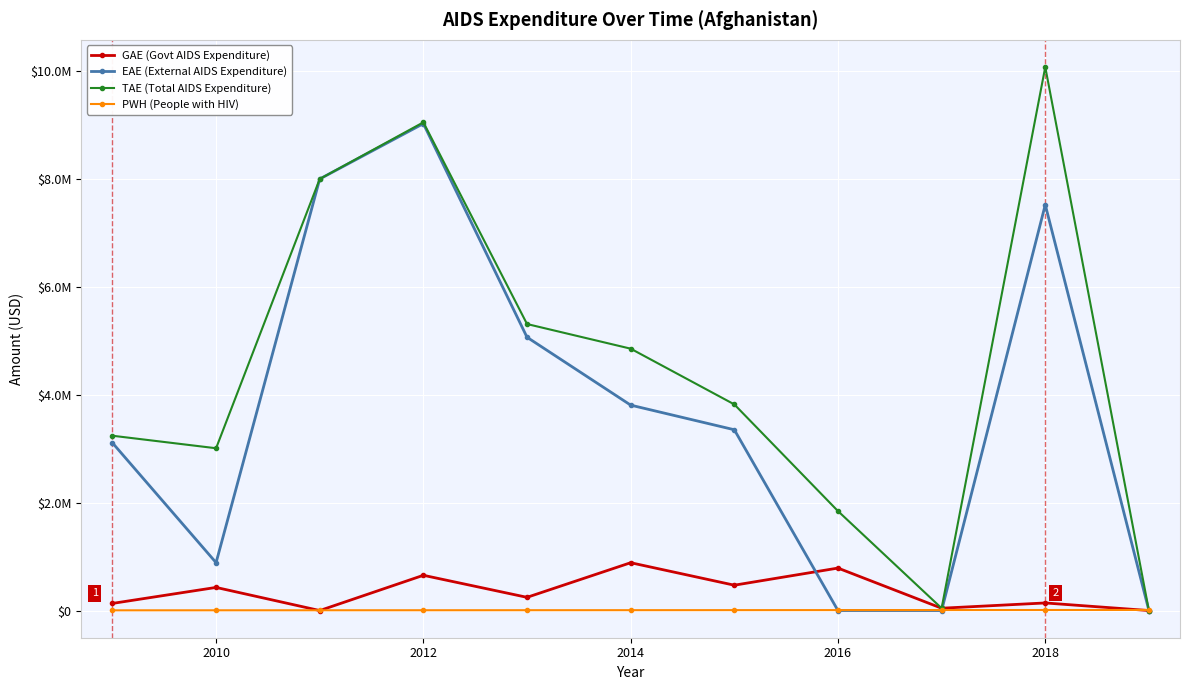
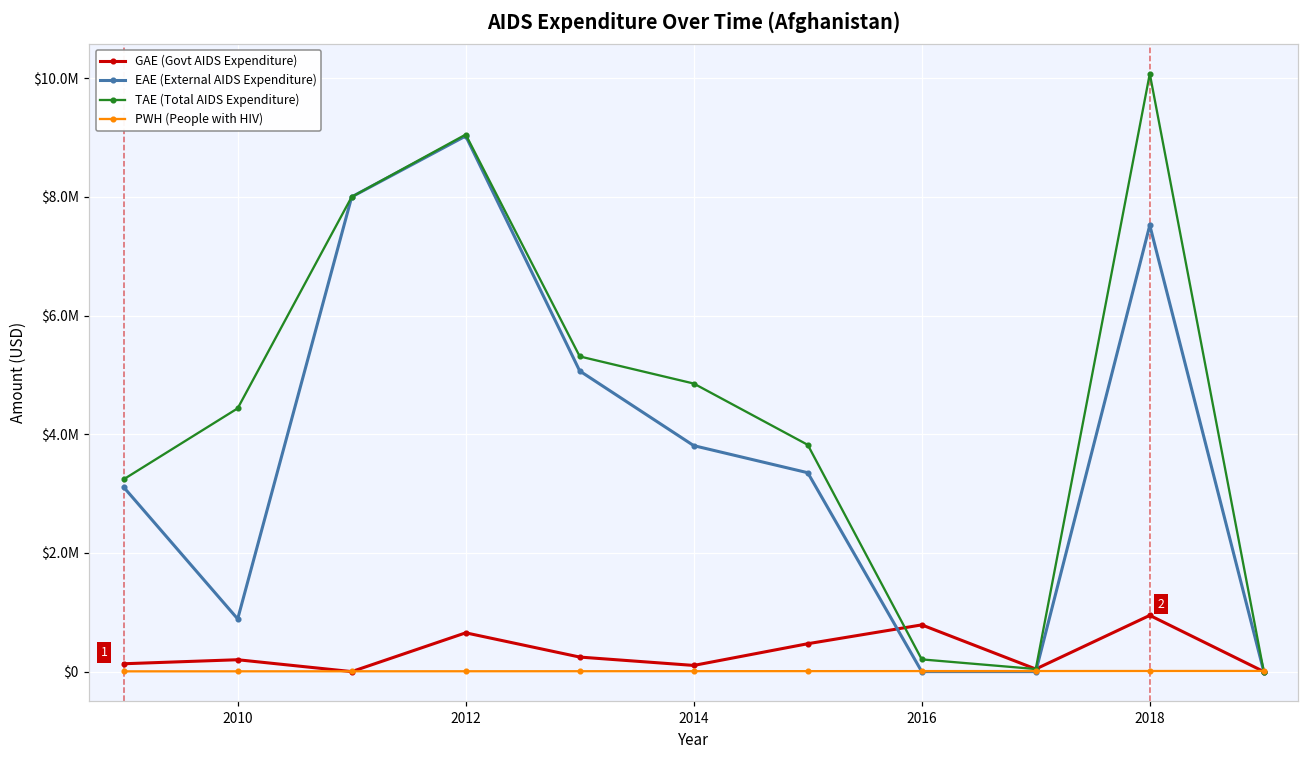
GAE (Govt AIDS Expenditure), 2010: $400000 -> $200000
TAE (Total AIDS Expenditure), 2010: $3000000 -> $4400000
GAE (Govt AIDS Expenditure), 2014: $900000 -> $100000
TAE (Total AIDS Expenditure), 2016: $1800000 -> $200000
GAE (Govt AIDS Expenditure), 2018: $100000 -> $900000
